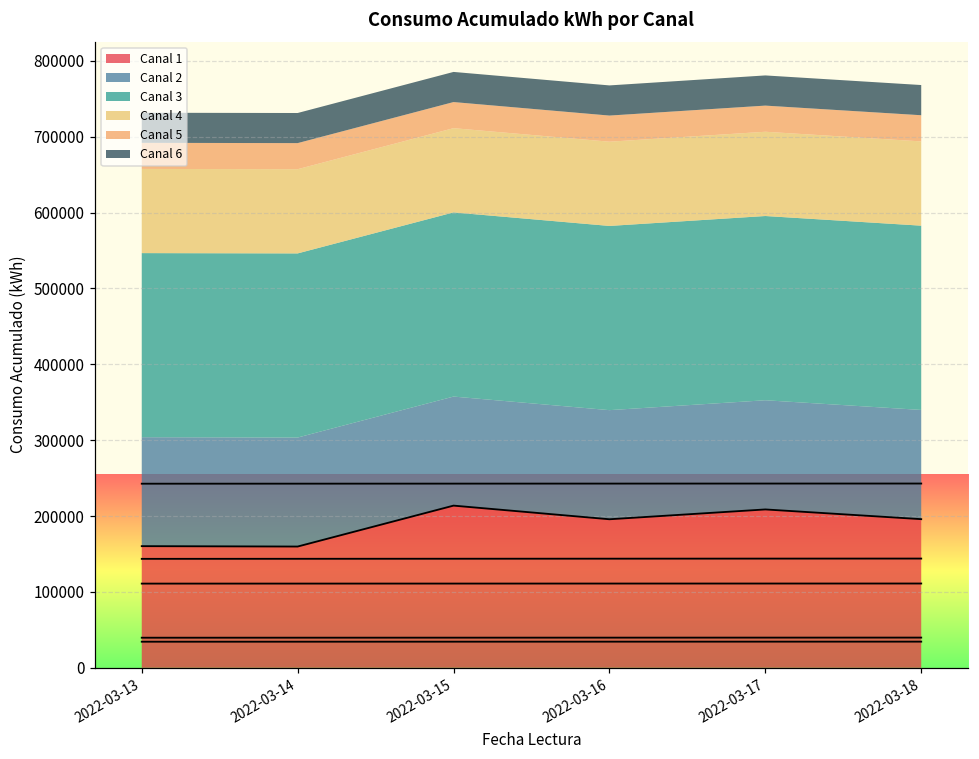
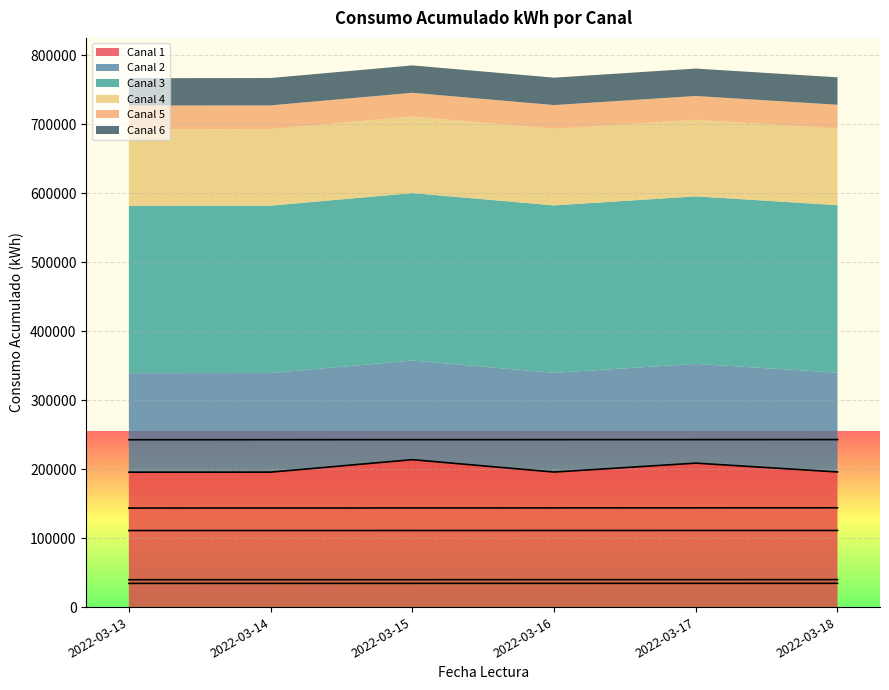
Canal 1, 2022-03-13: 160000 -> 200000
Canal 1, 2022-03-14: 160000 -> 200000
